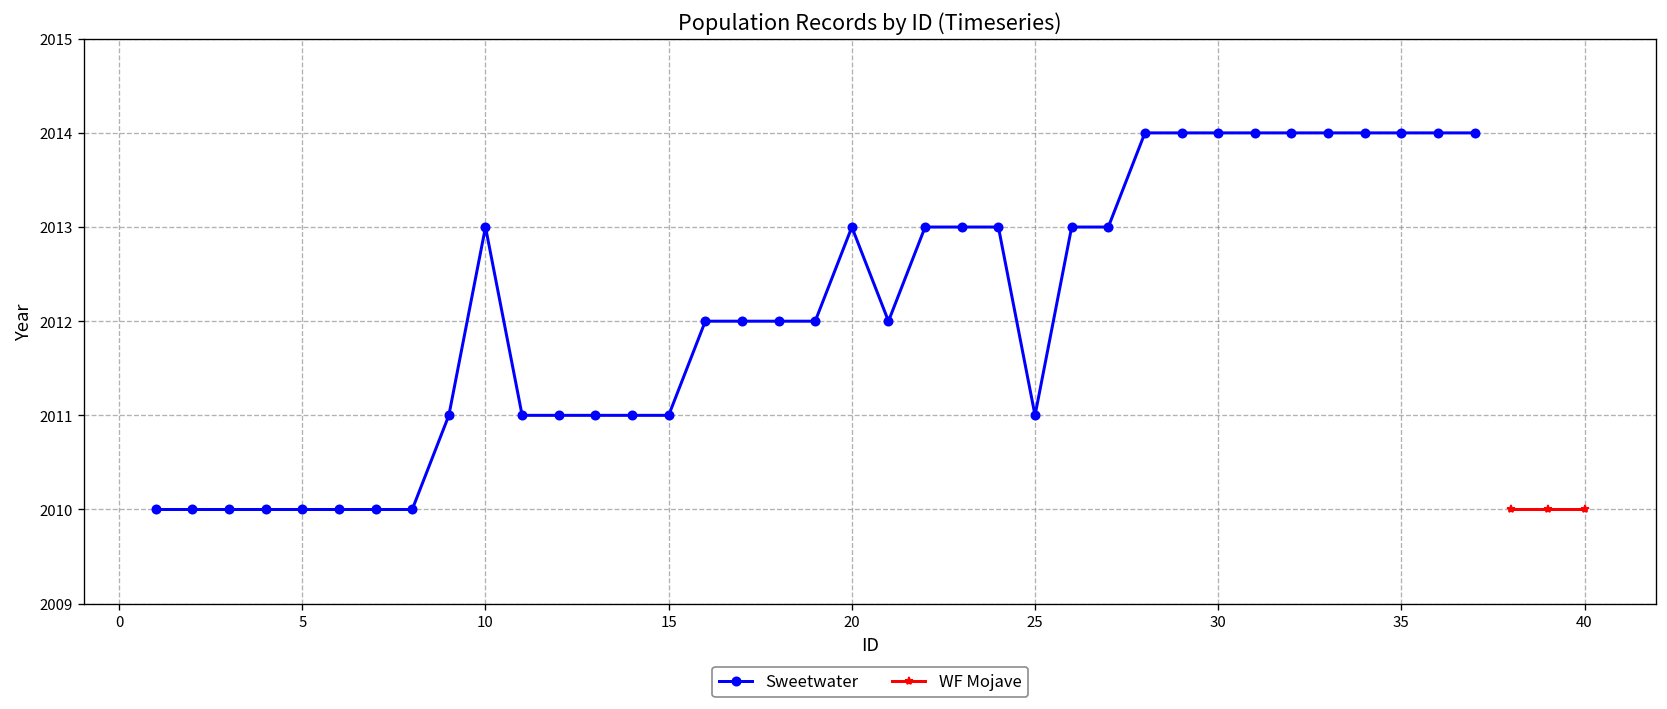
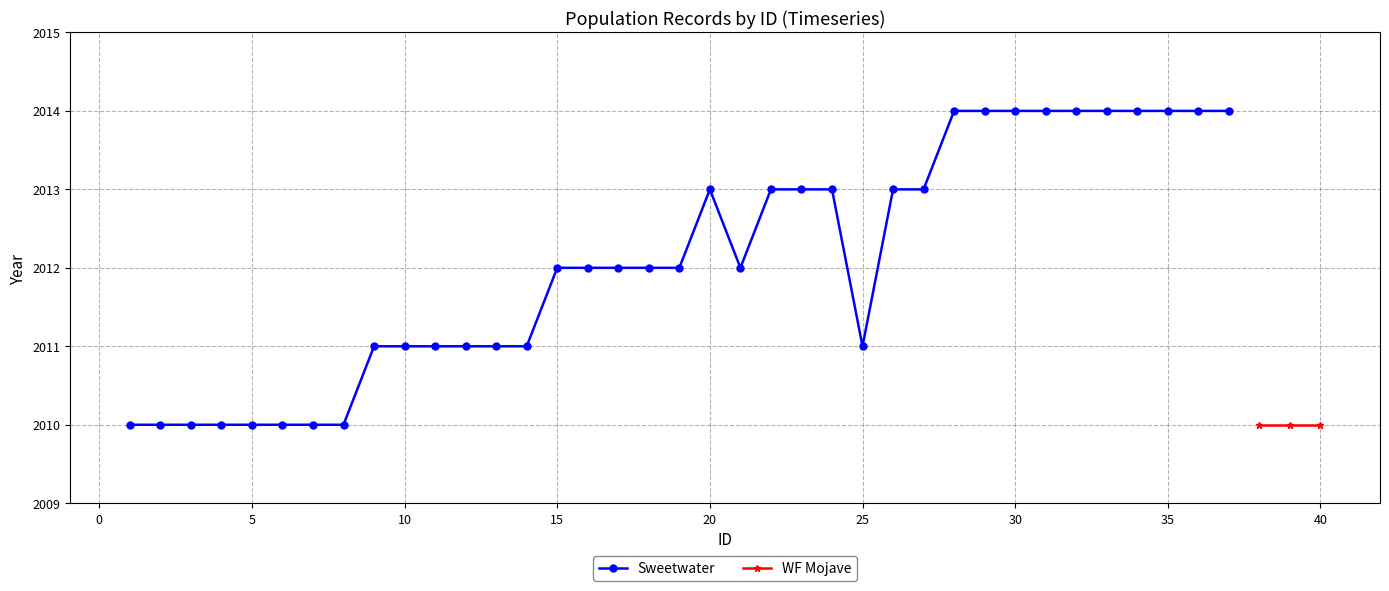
Sweetwater, 10: 2013 -> 2011
Sweetwater, 15: 2011 -> 2012
